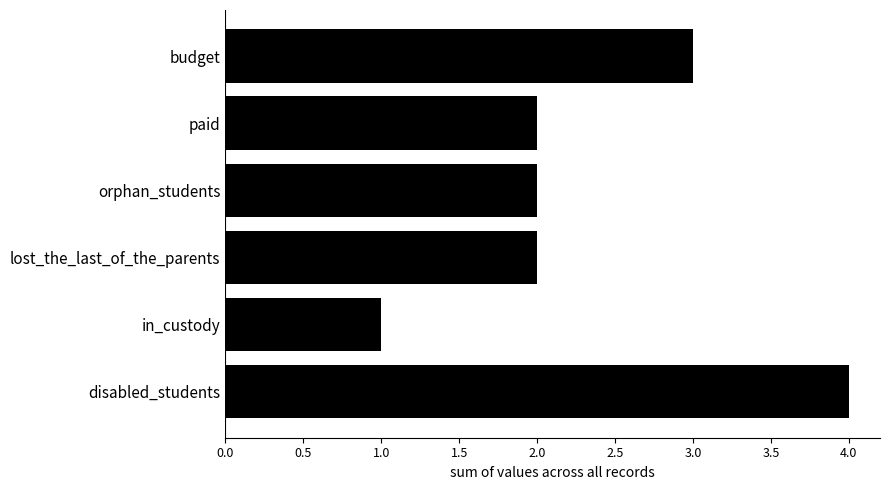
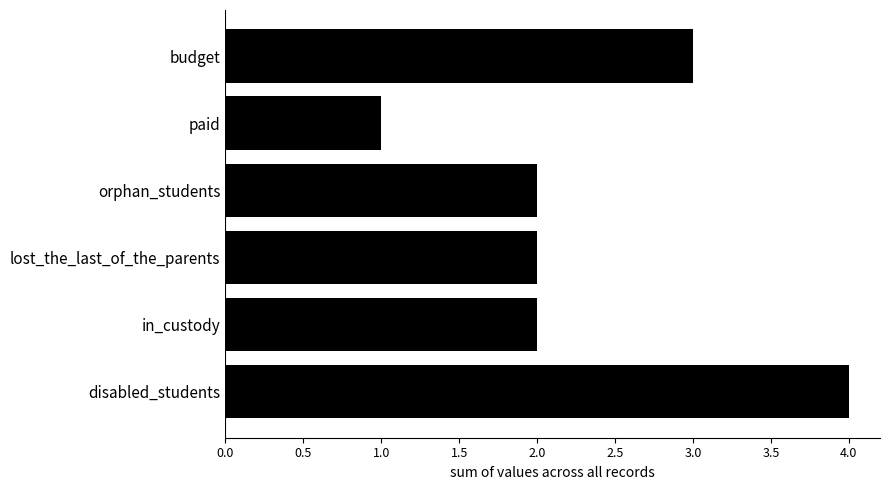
paid: 2 -> 1
in_custody: 1 -> 2
